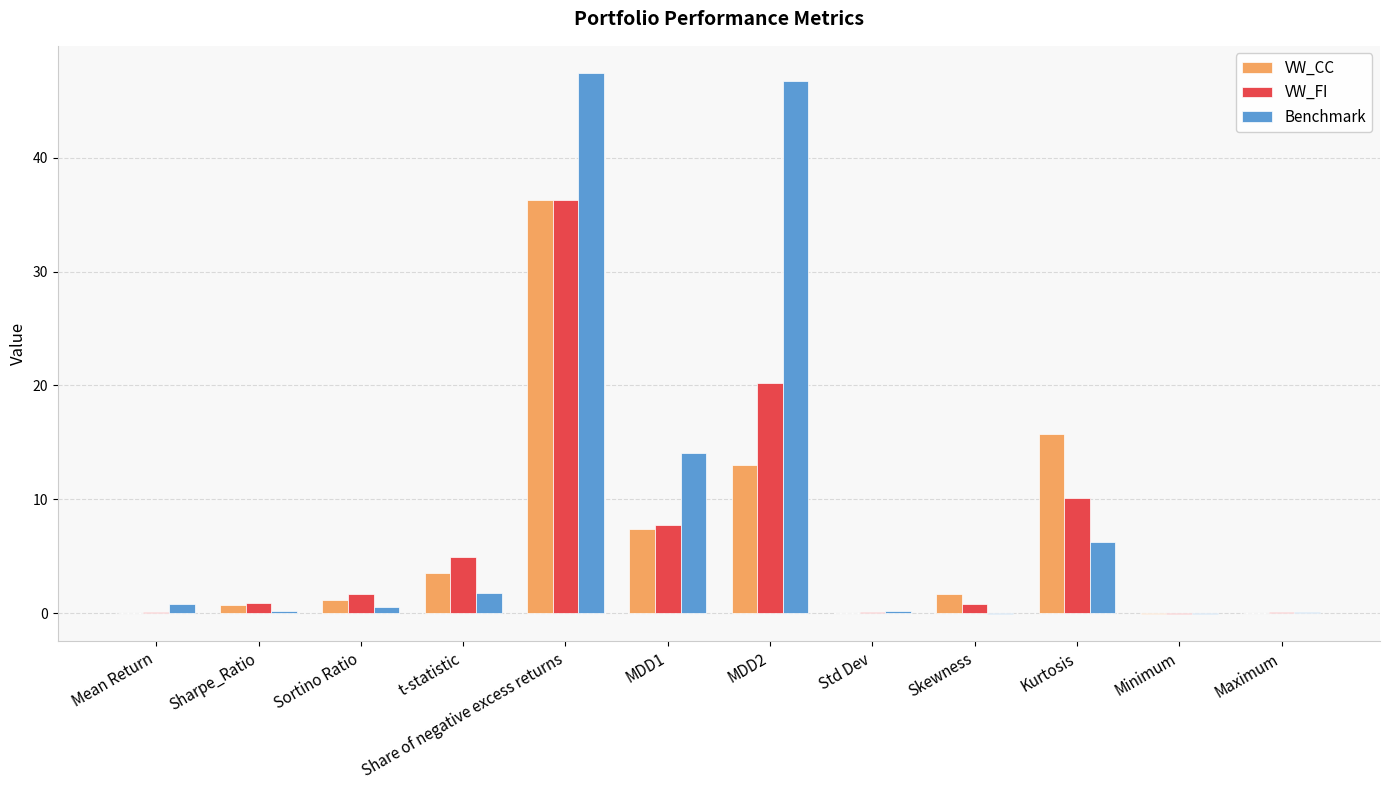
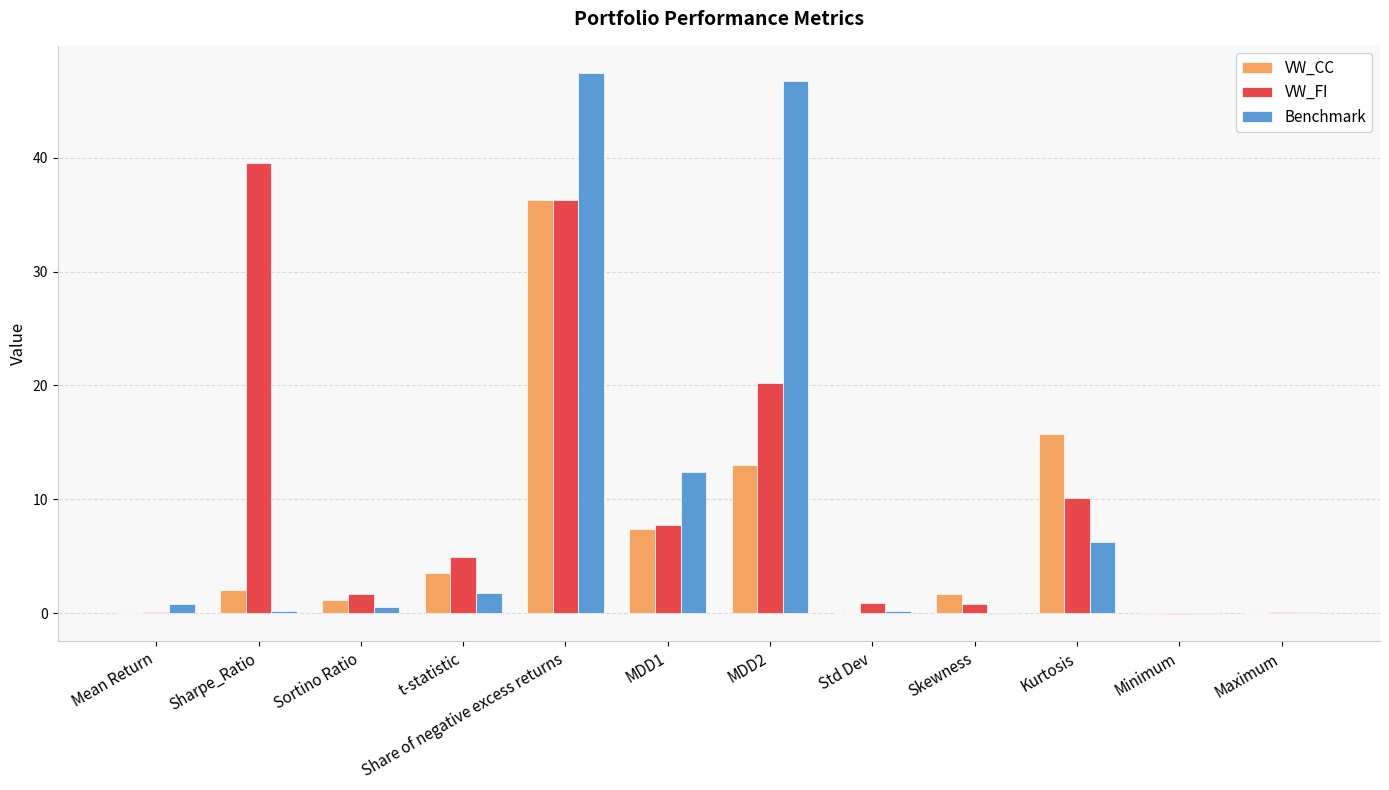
VW_CC, Sharpe_Ratio: 0.7 -> 2.1
VW_FI, Sharpe_Ratio: 0.9 -> 39.5
Benchmark, MDD1: 14.1 -> 12.4
VW_FI, Std Dev: 0.1 -> 0.9
